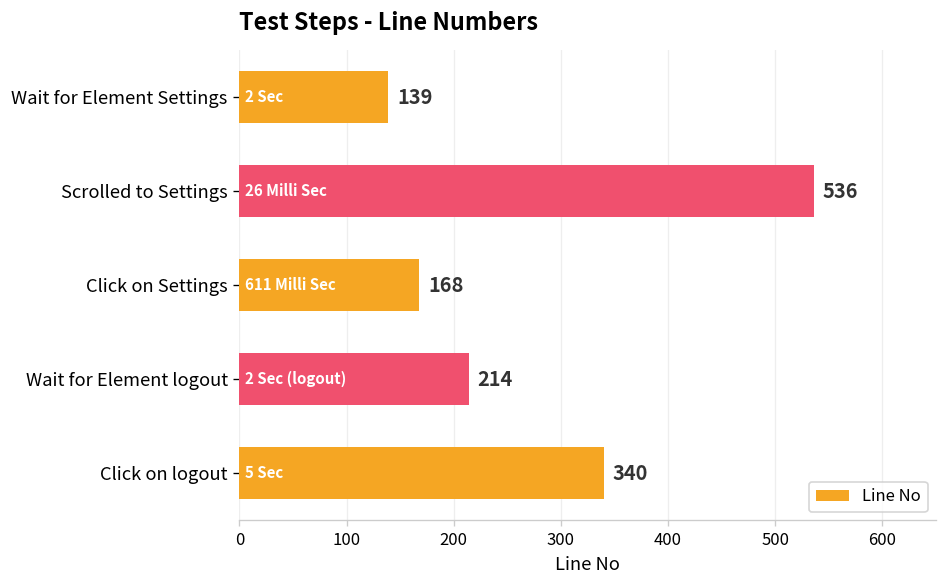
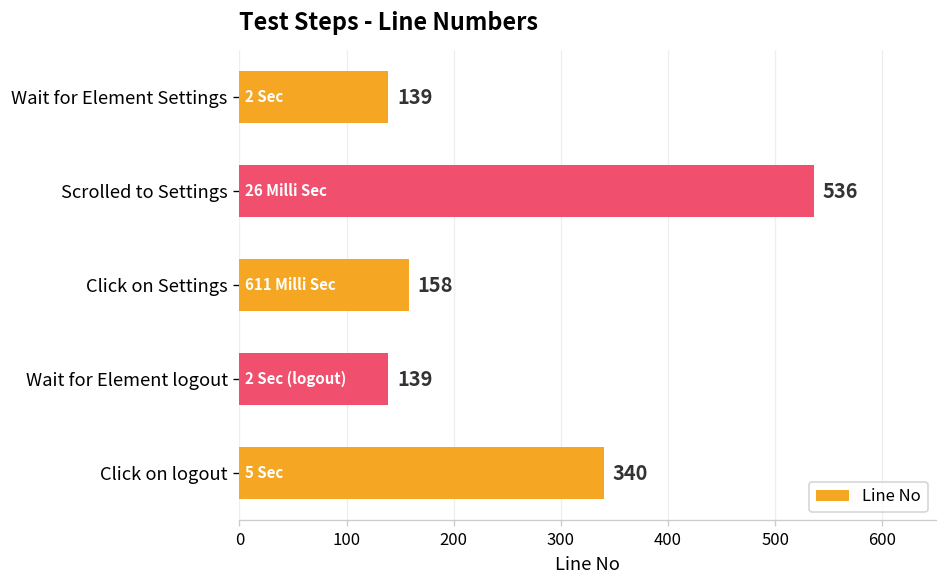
Click on Settings: 168 -> 158
Wait for Element logout: 214 -> 139
